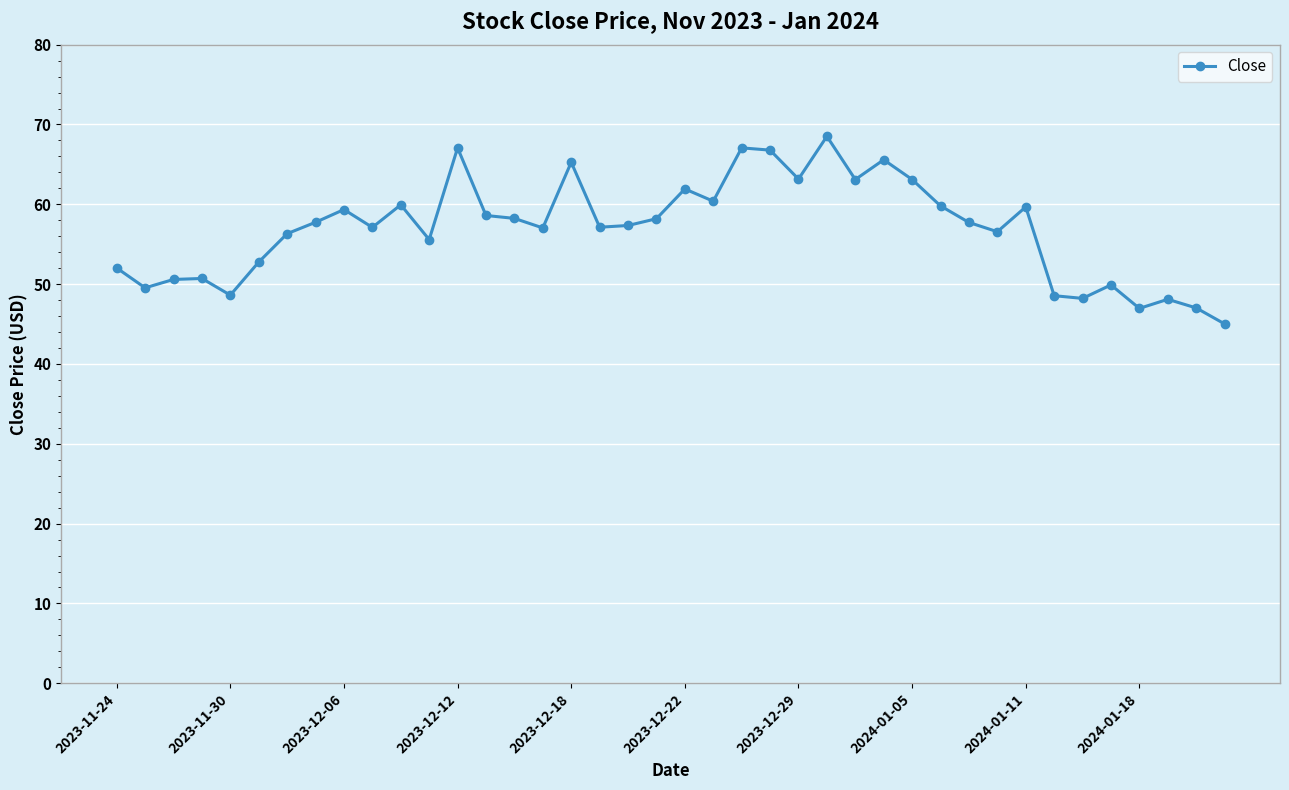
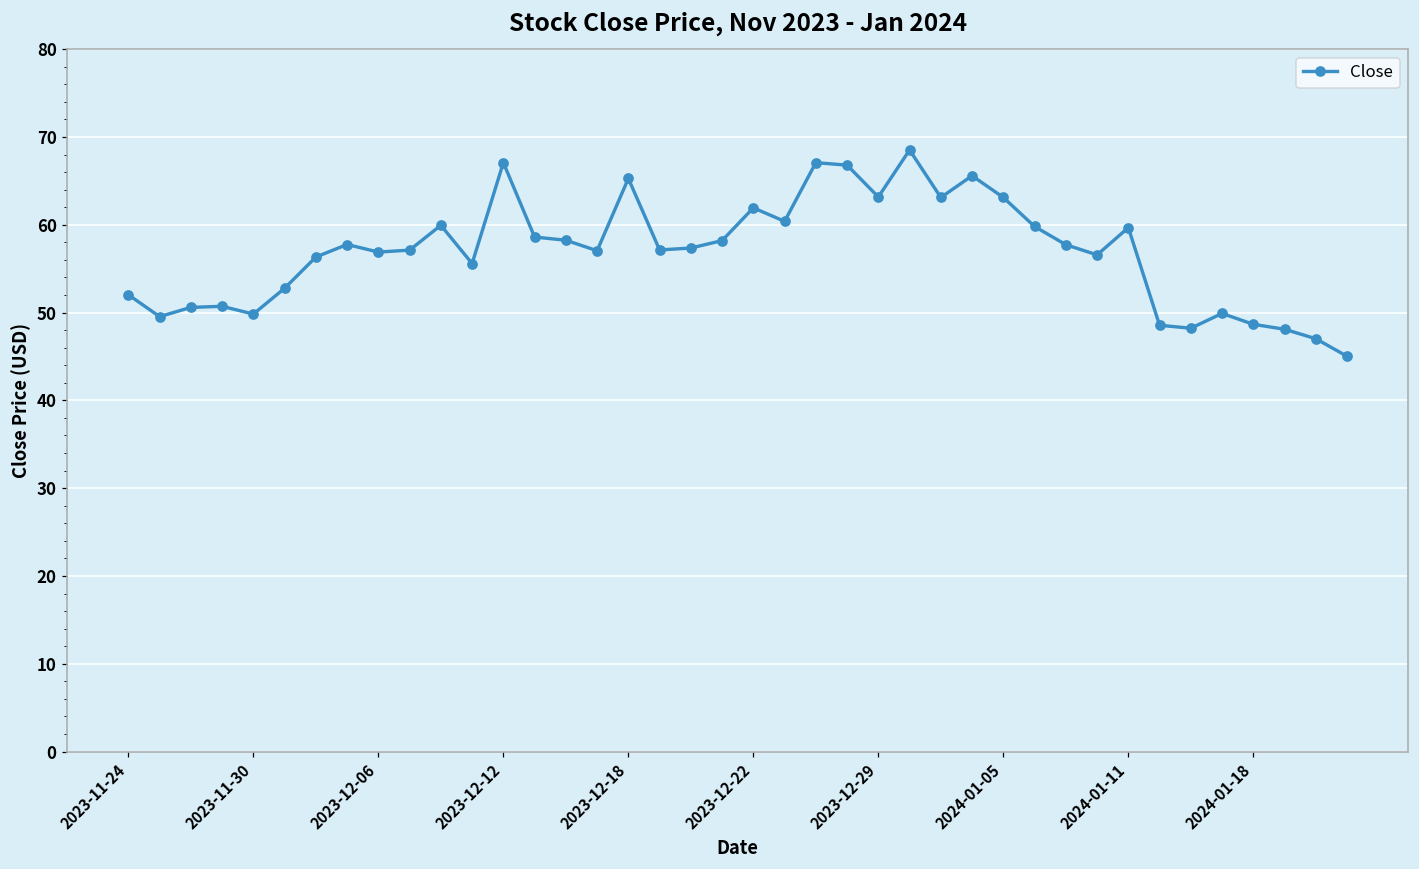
2023-11-30: 49 -> 50
2023-12-06: 59 -> 57
2024-01-18: 47 -> 49
